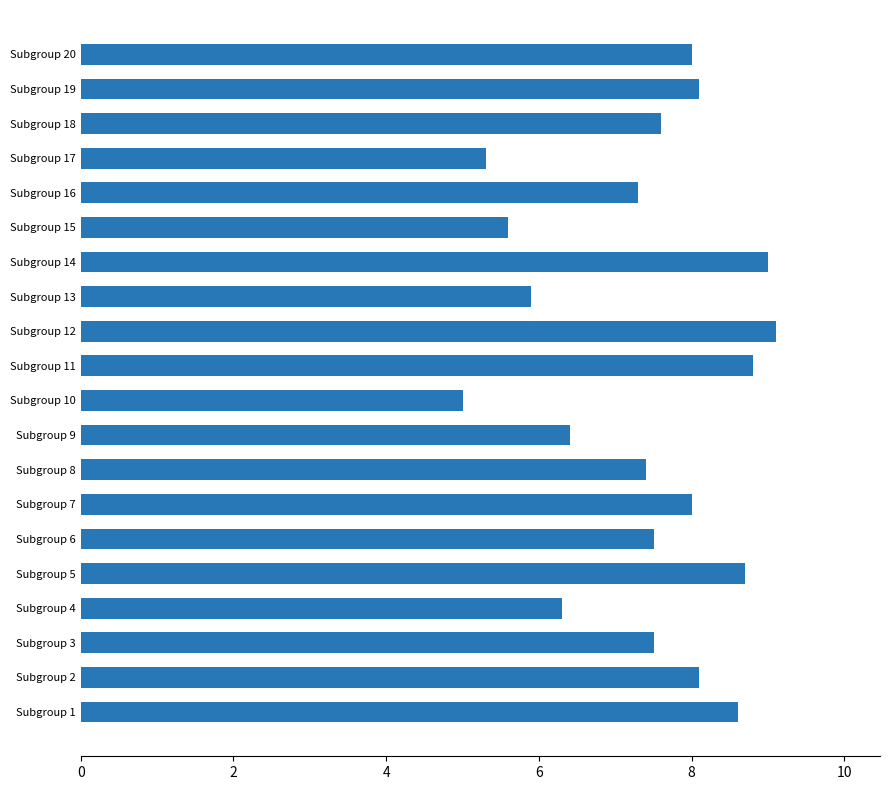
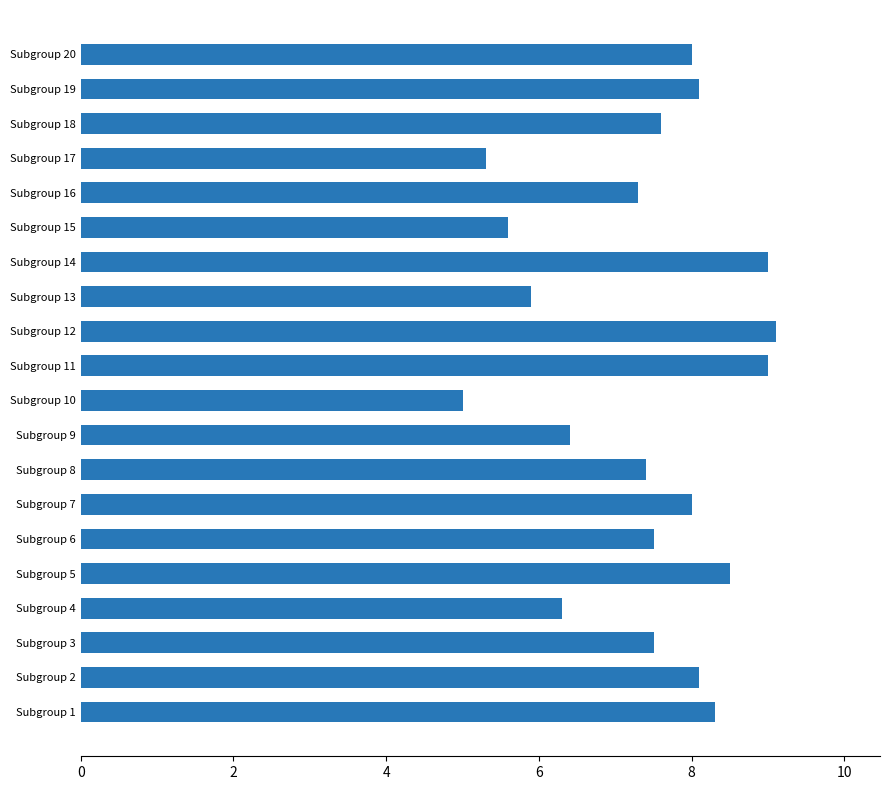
Subgroup 11: 8.8 -> 9.0
Subgroup 5: 8.7 -> 8.5
Subgroup 1: 8.6 -> 8.3
